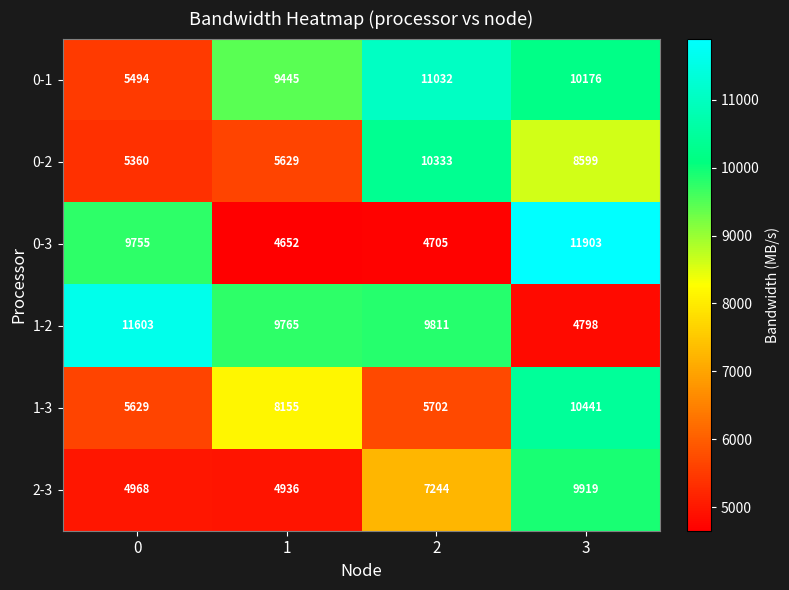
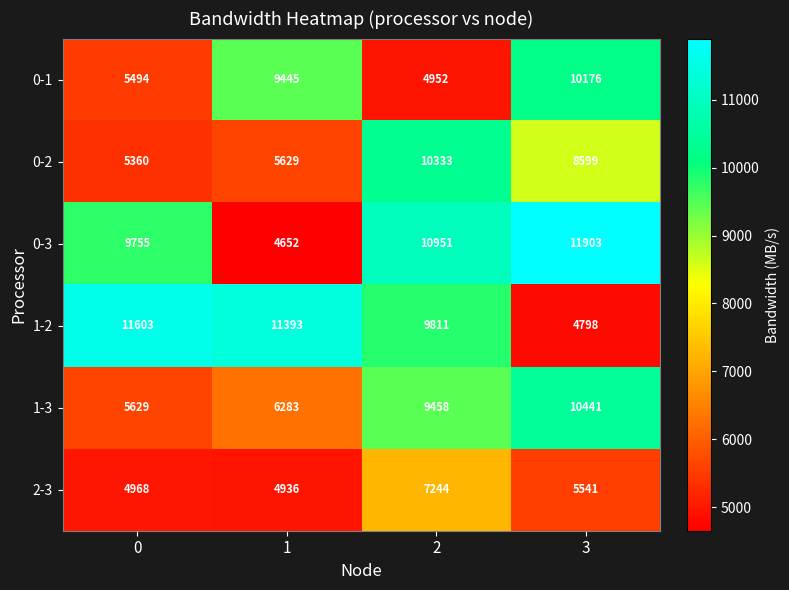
0-1, 2: 11032 -> 4952
0-3, 2: 4705 -> 10951
1-2, 1: 9765 -> 11393
1-3, 1: 8155 -> 6283
1-3, 2: 5702 -> 9458
2-3, 3: 9919 -> 5541
